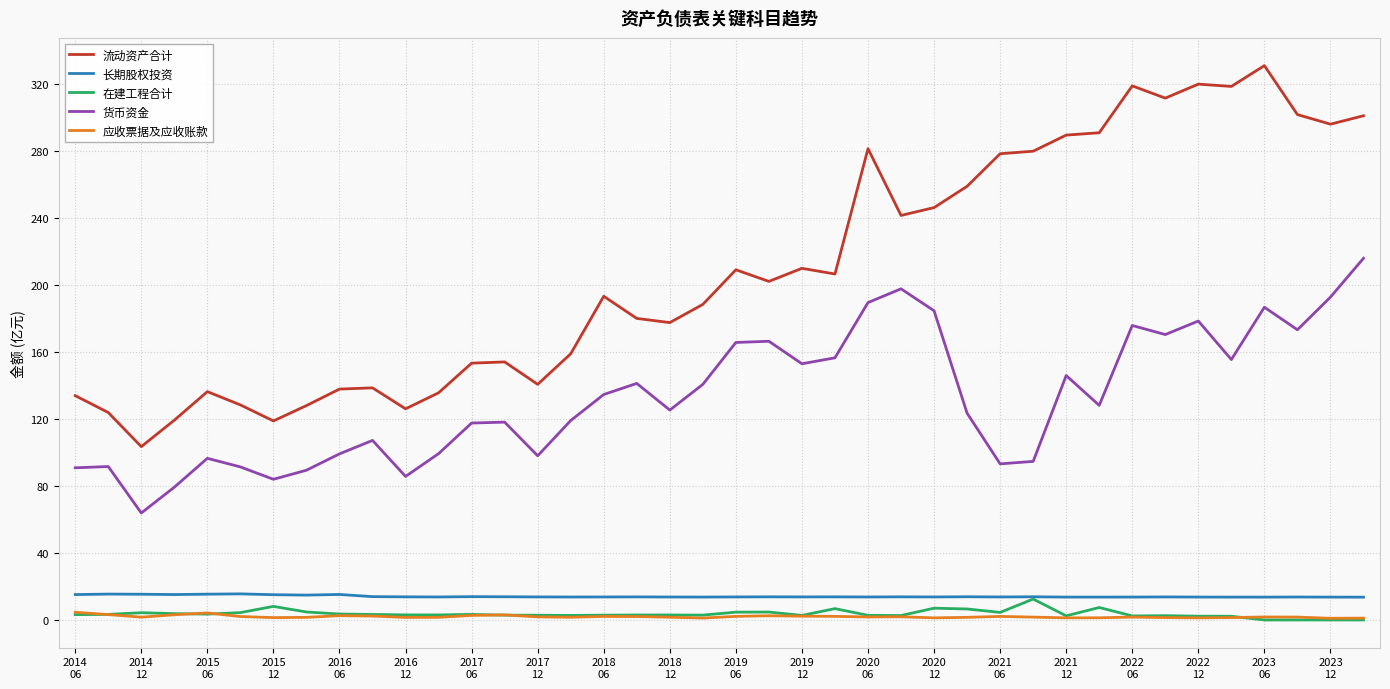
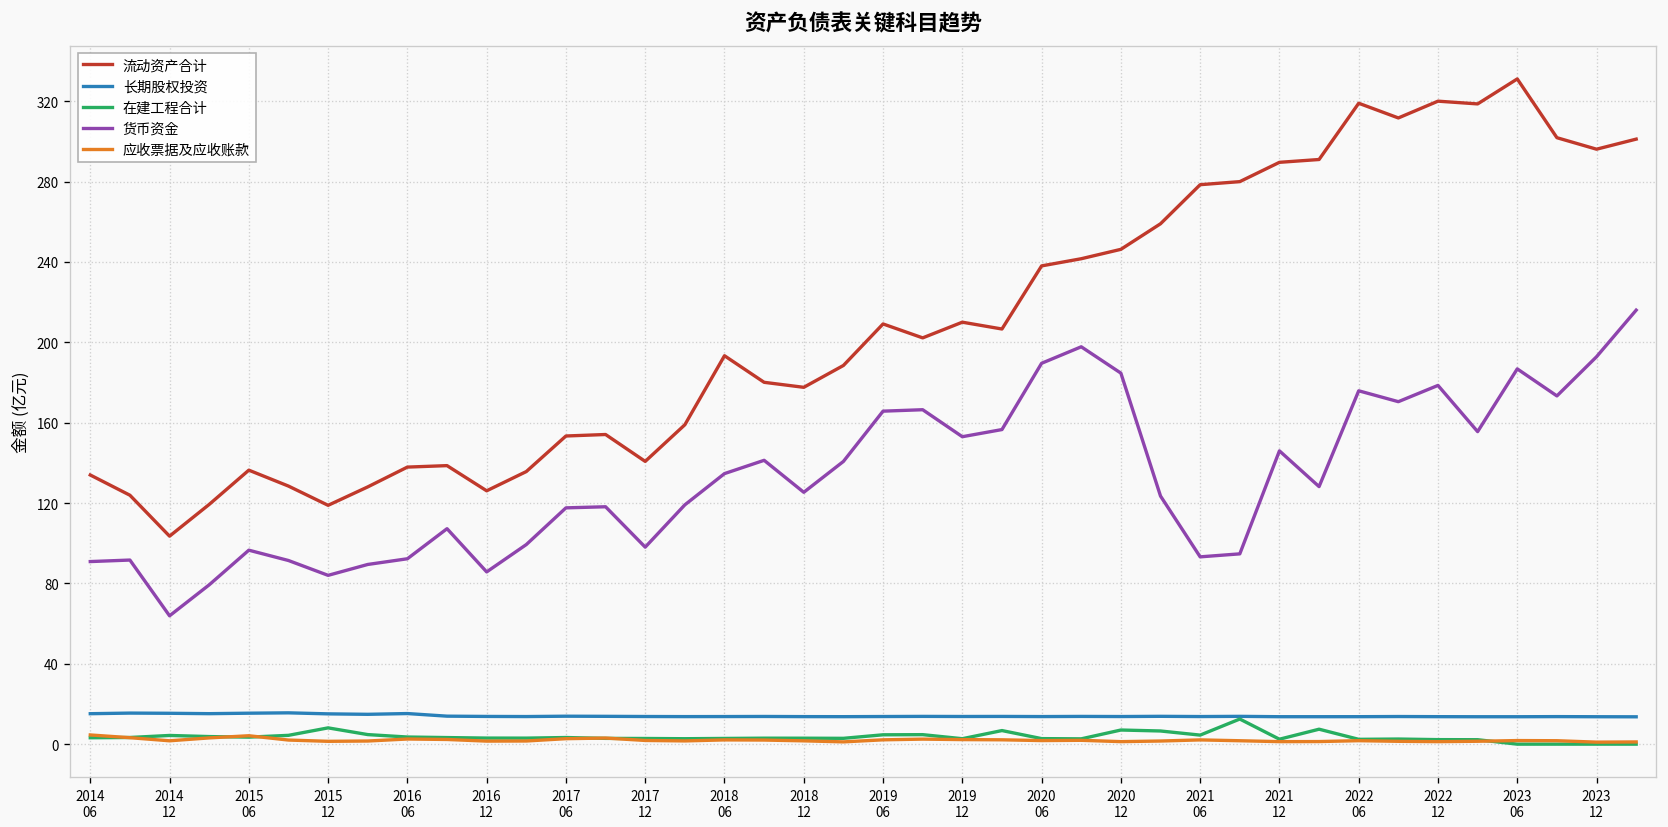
货币资金, 2016 06: 99 -> 92
流动资产合计, 2020 06: 281 -> 238
